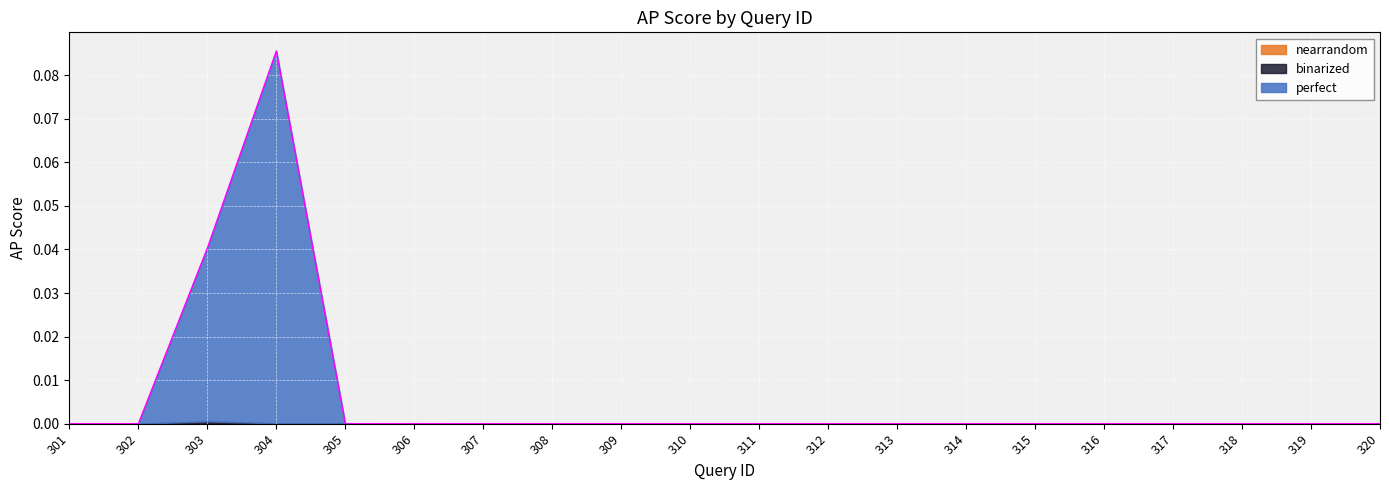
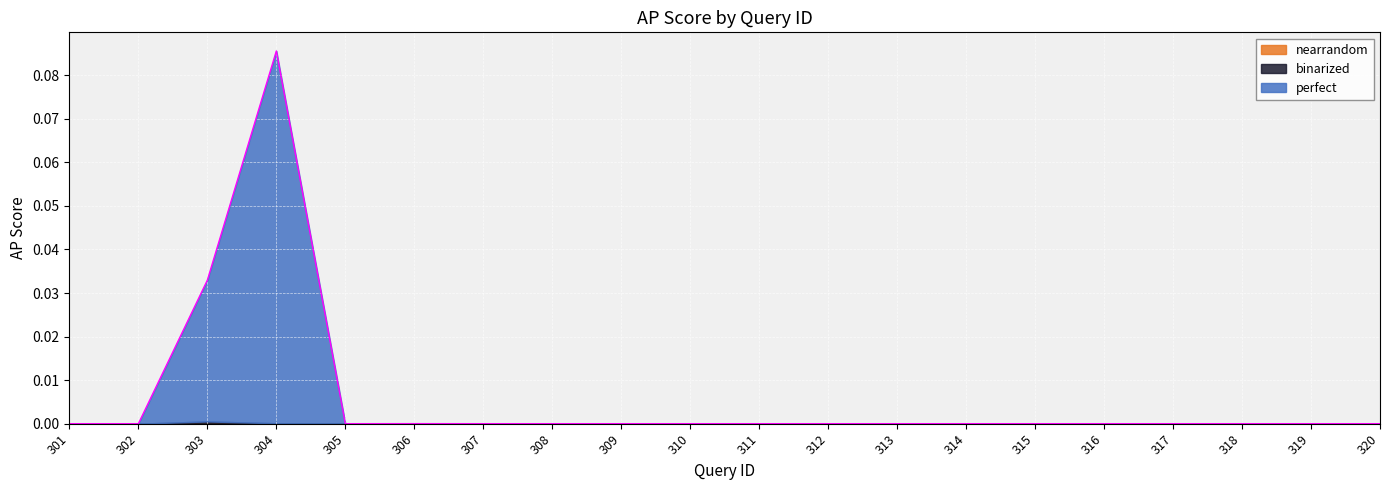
perfect, 303: 0.040 -> 0.032
